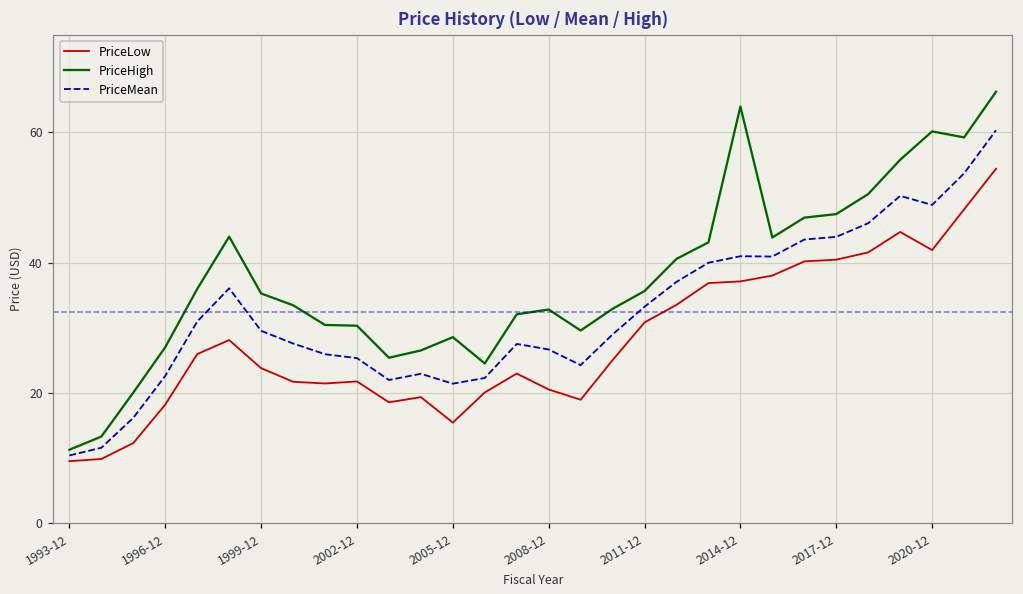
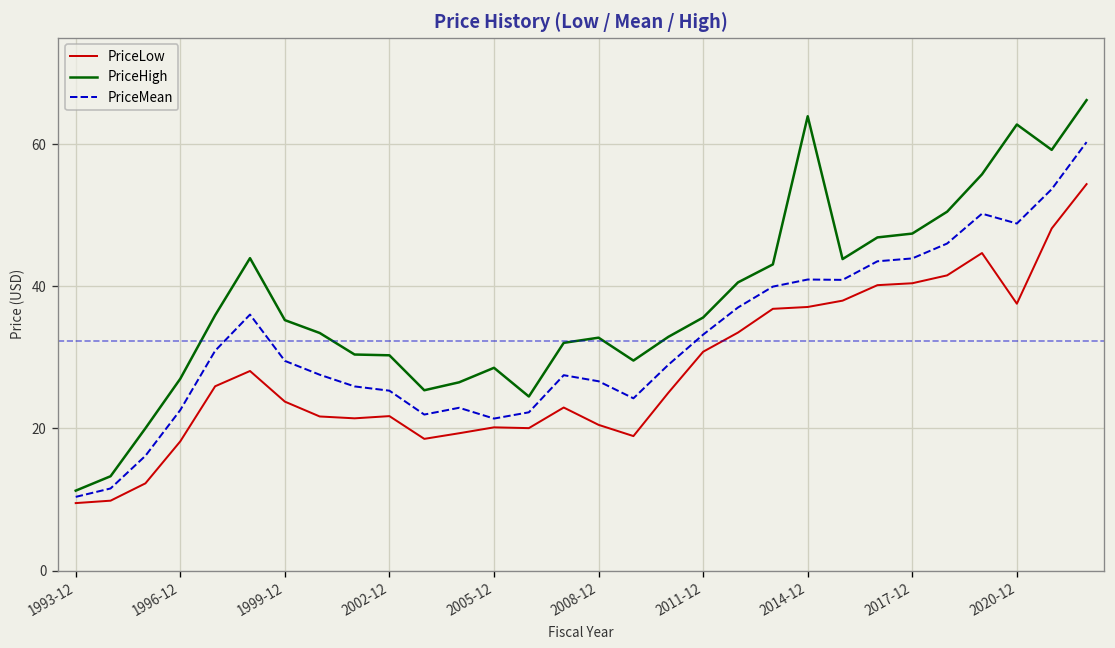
PriceLow, 2005-12: 15 -> 20
PriceLow, 2020-12: 42 -> 38
PriceHigh, 2020-12: 60 -> 63
